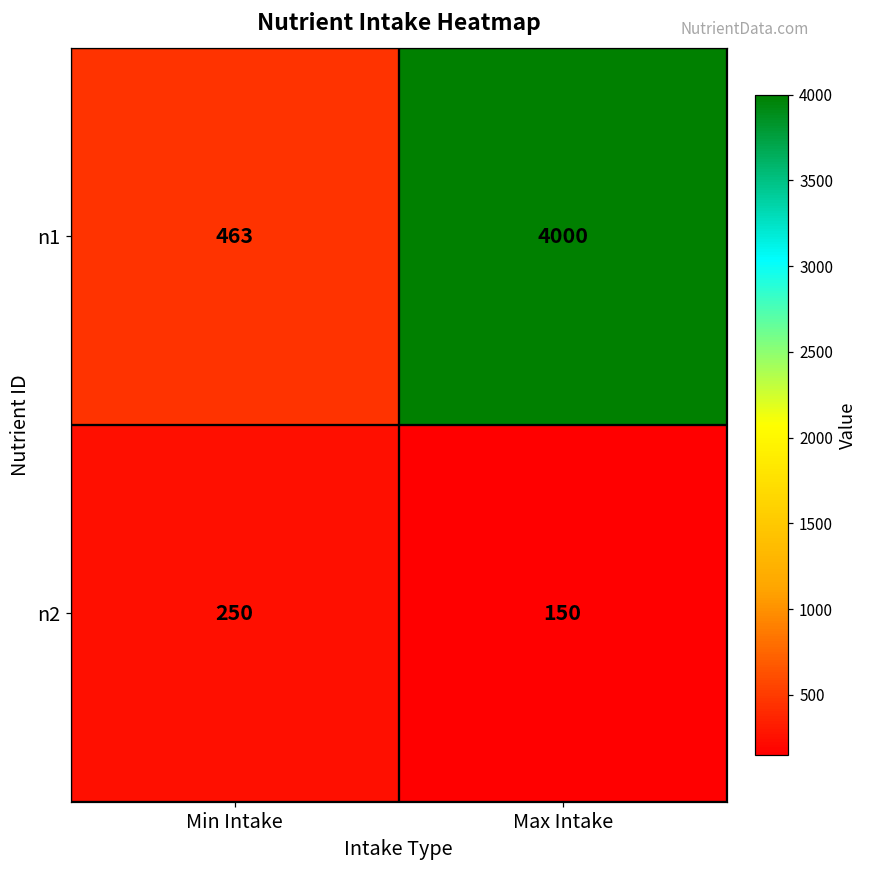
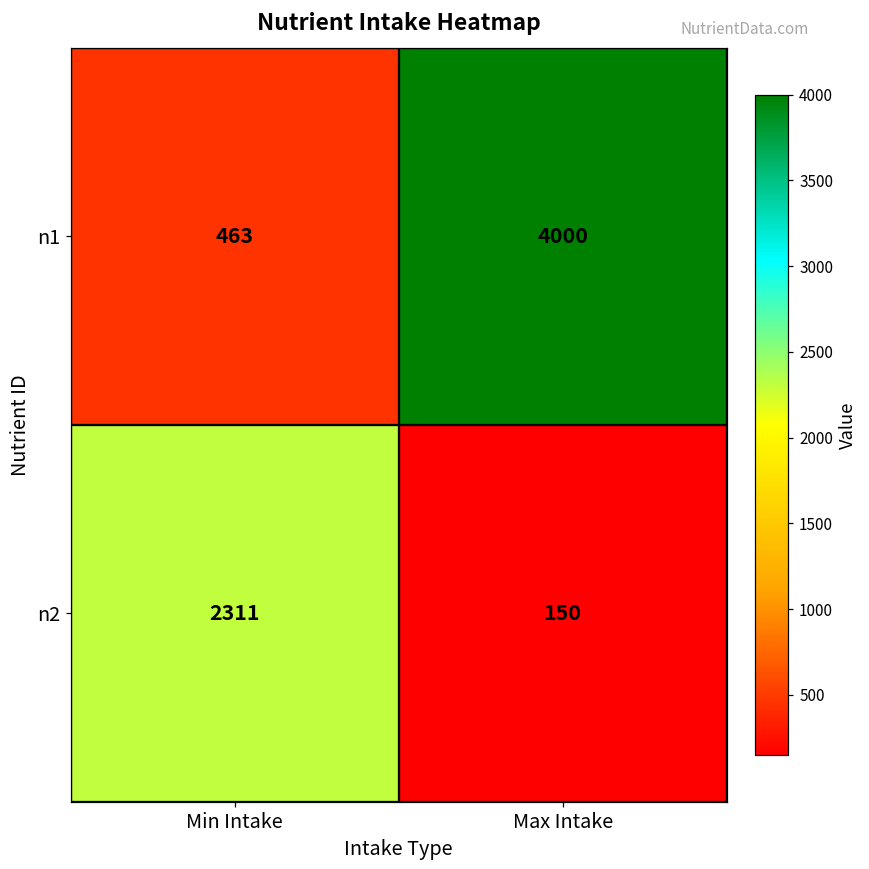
n2, Min Intake: 250 -> 2311
